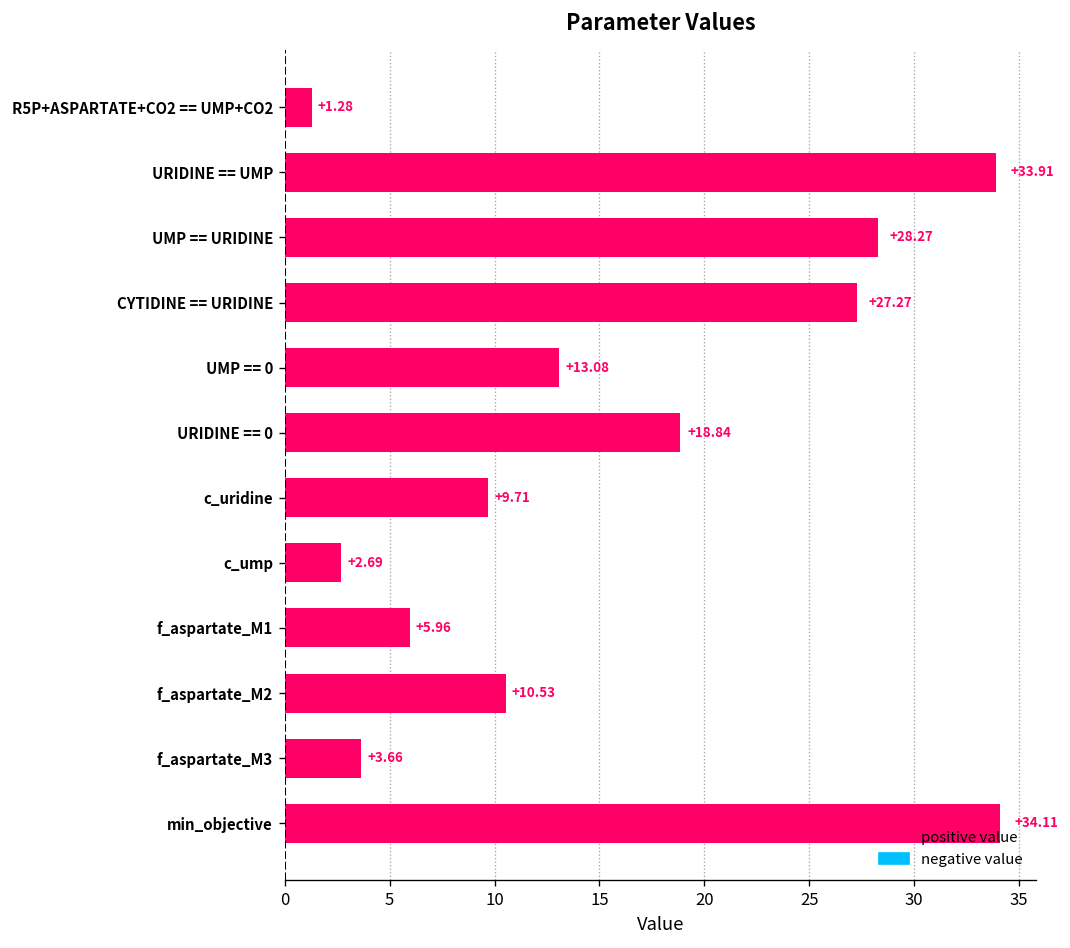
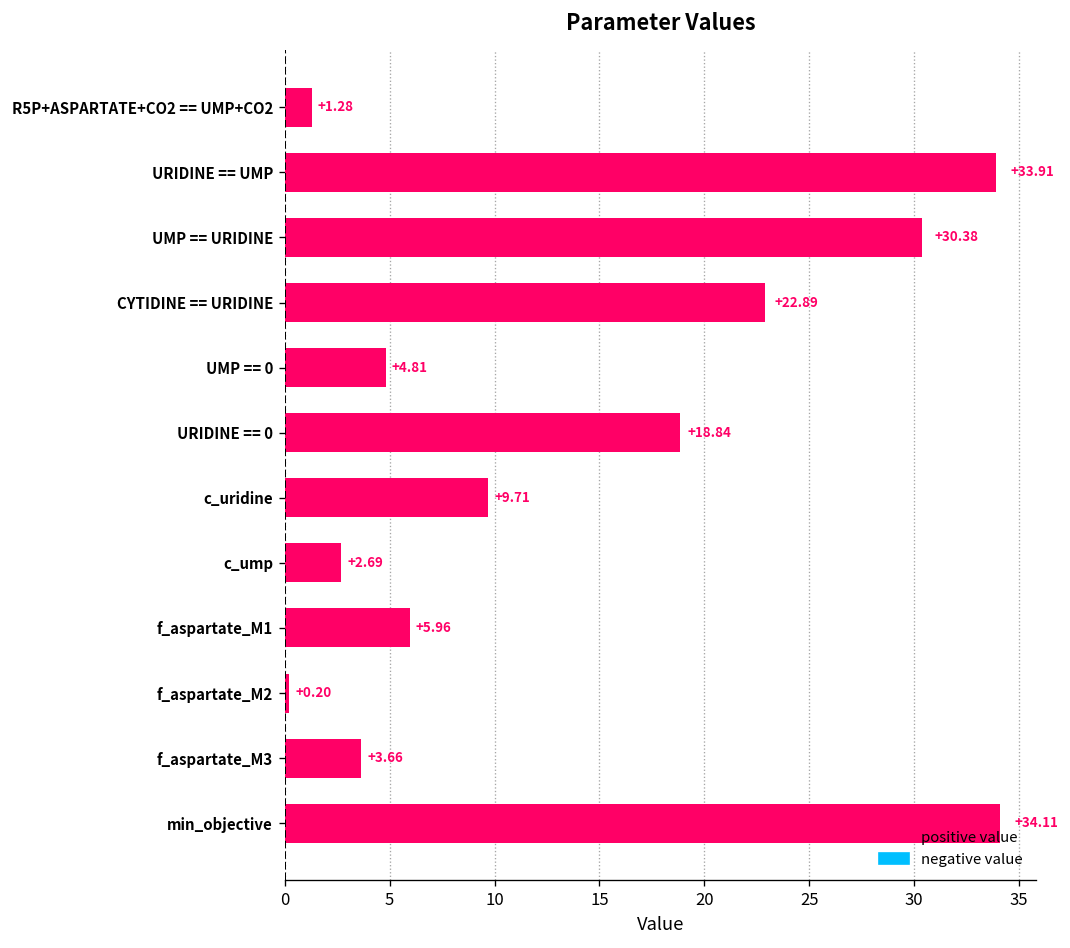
UMP == URIDINE: +28.27 -> +30.38
CYTIDINE == URIDINE: +27.27 -> +22.89
UMP == 0: +13.08 -> +4.81
f_aspartate_M2: +10.53 -> +0.20
